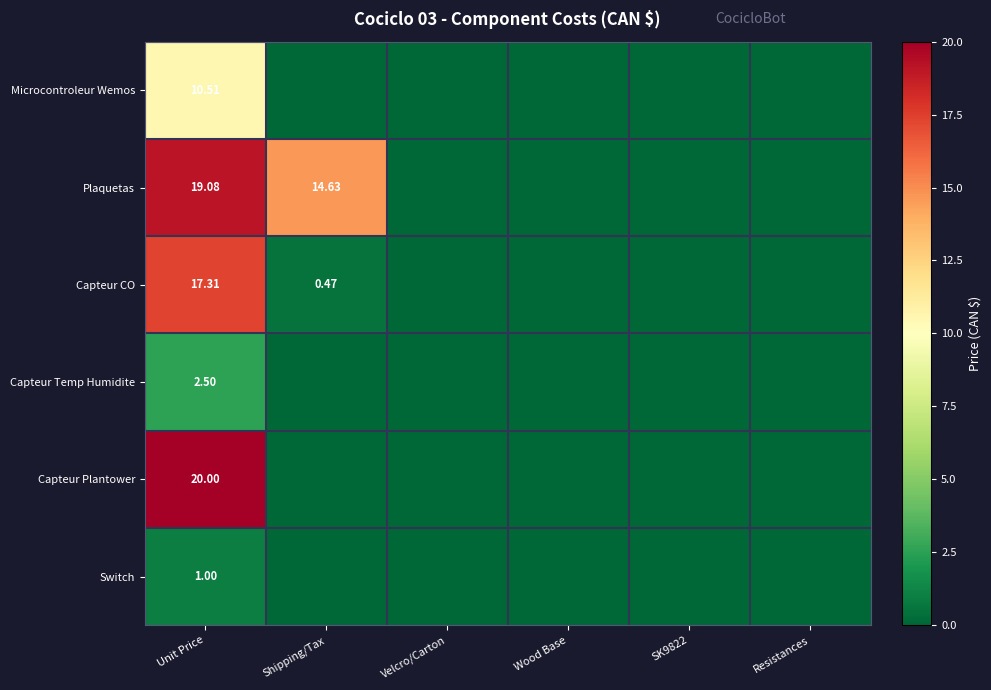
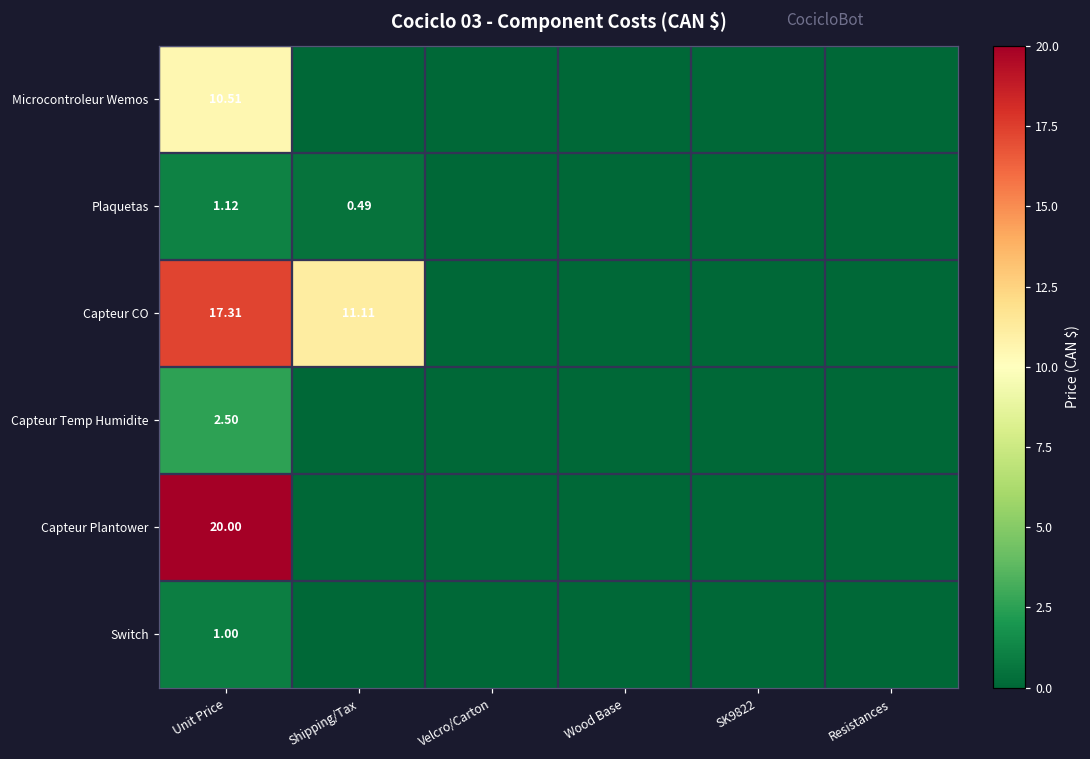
Plaquetas, Unit Price: 19.08 -> 1.12
Plaquetas, Shipping/Tax: 14.63 -> 0.49
Capteur CO, Shipping/Tax: 0.47 -> 11.11
